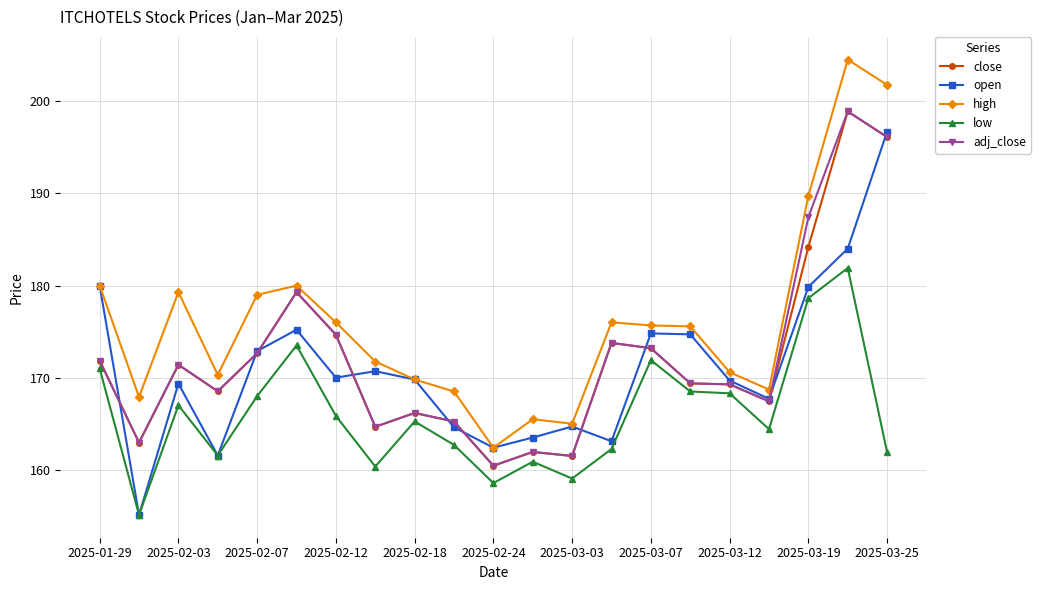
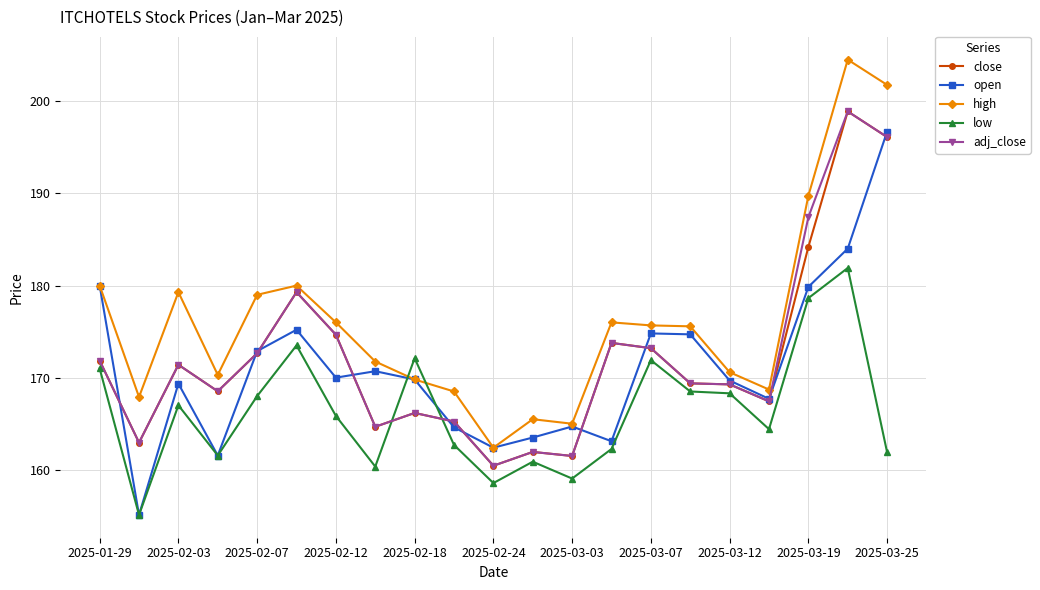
low, 2025-02-18: 165 -> 172
